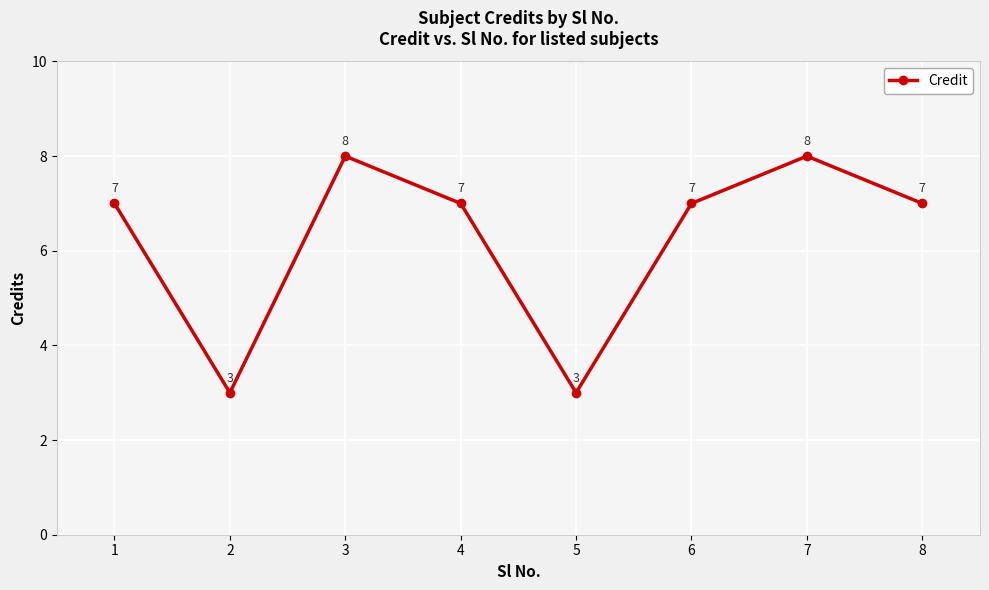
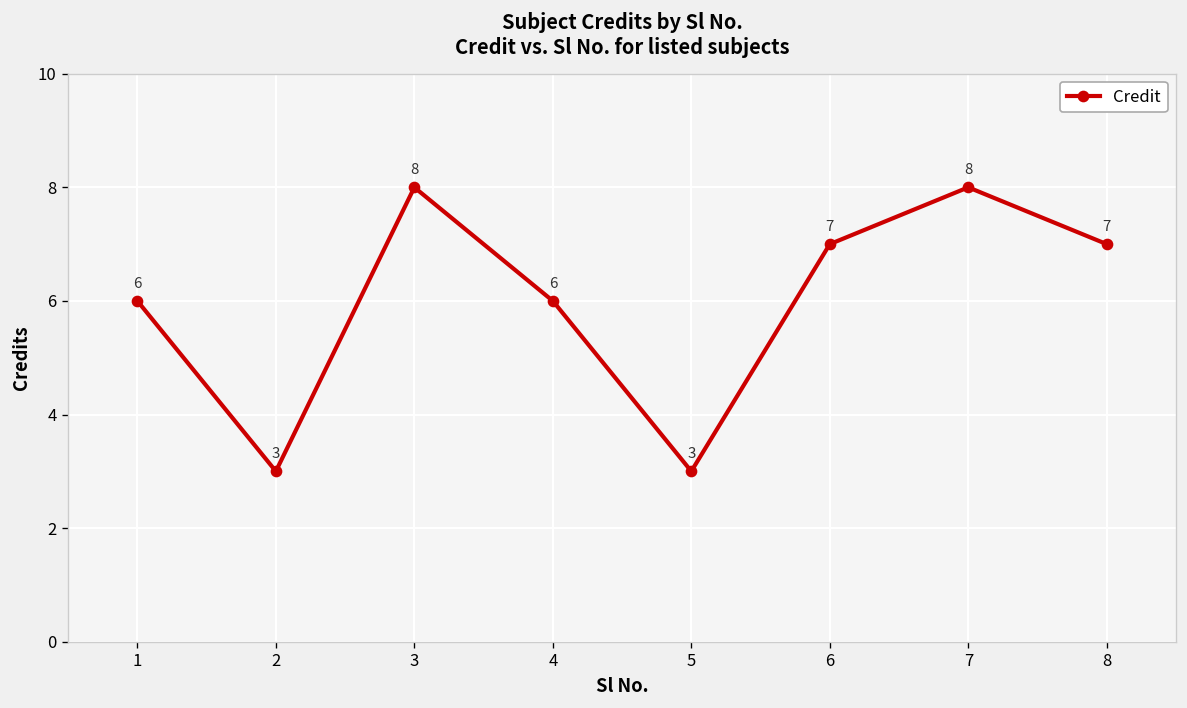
1: 7 -> 6
4: 7 -> 6
